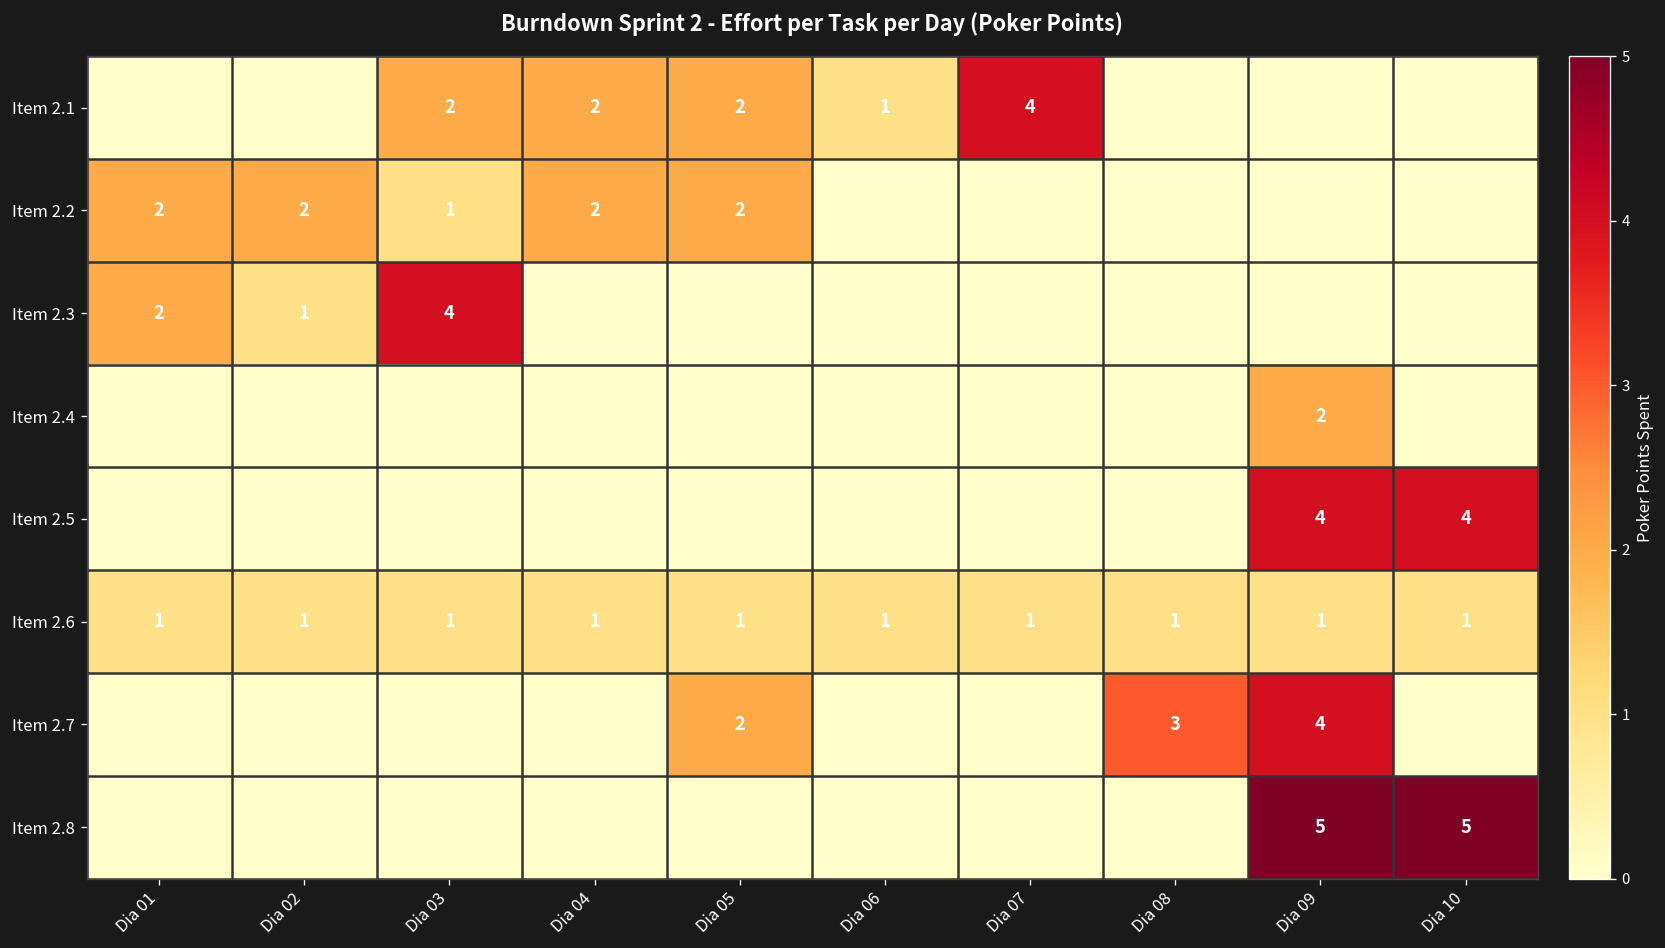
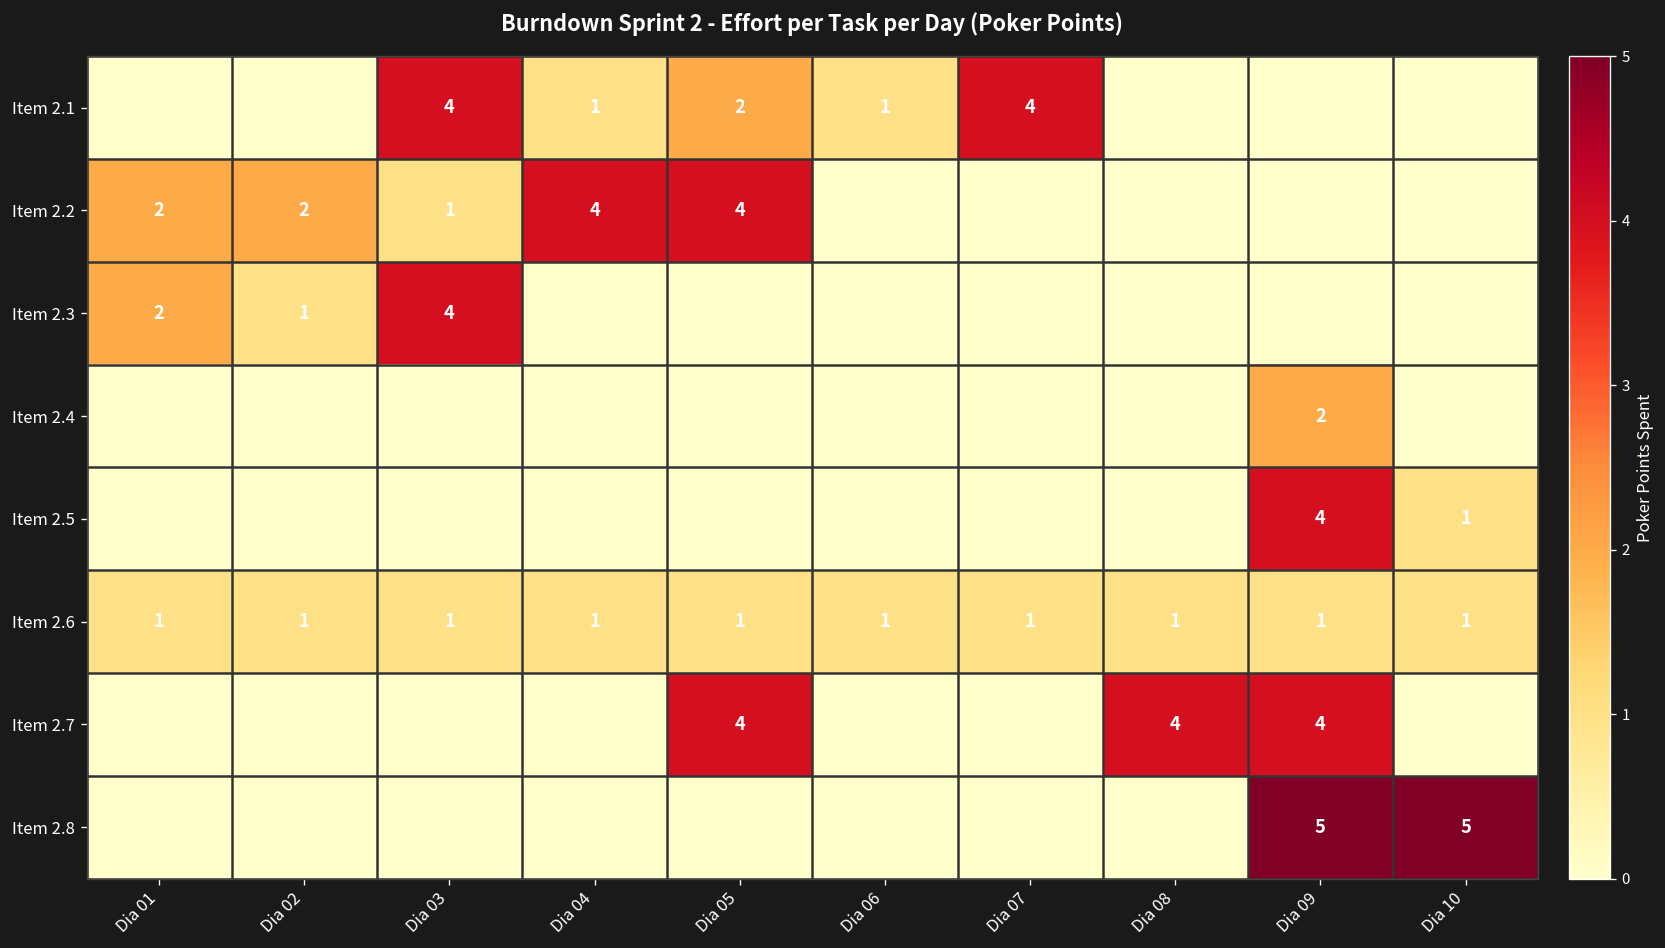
Item 2.1, Dia 03: 2 -> 4
Item 2.1, Dia 04: 2 -> 1
Item 2.2, Dia 04: 2 -> 4
Item 2.2, Dia 05: 2 -> 4
Item 2.5, Dia 10: 4 -> 1
Item 2.7, Dia 05: 2 -> 4
Item 2.7, Dia 08: 3 -> 4
